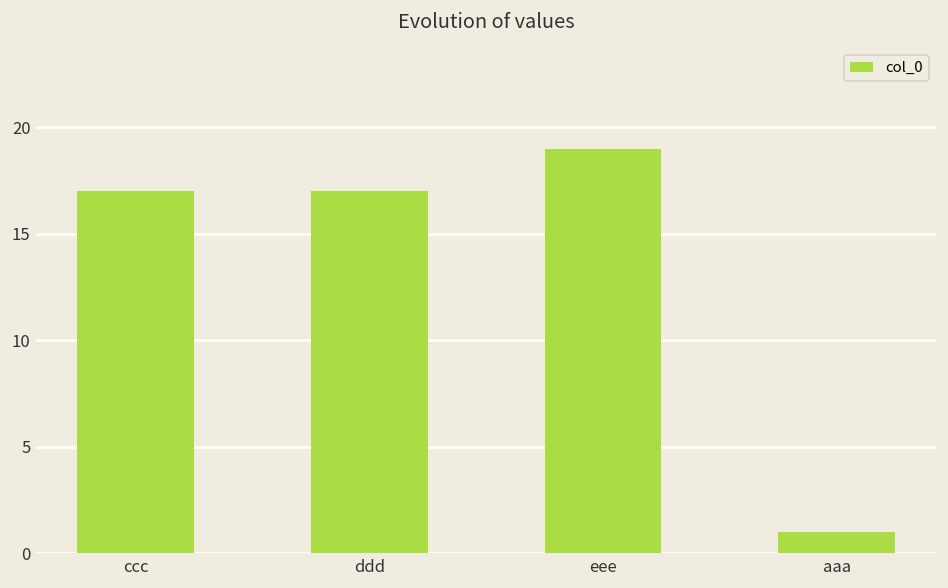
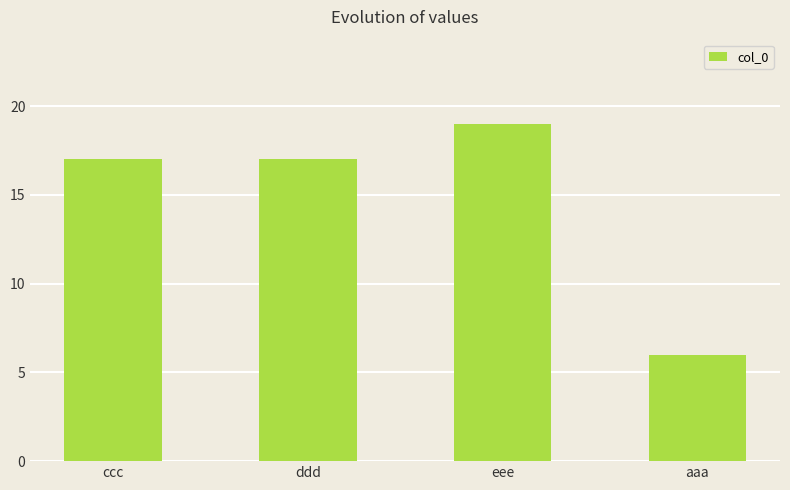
aaa: 1 -> 6
